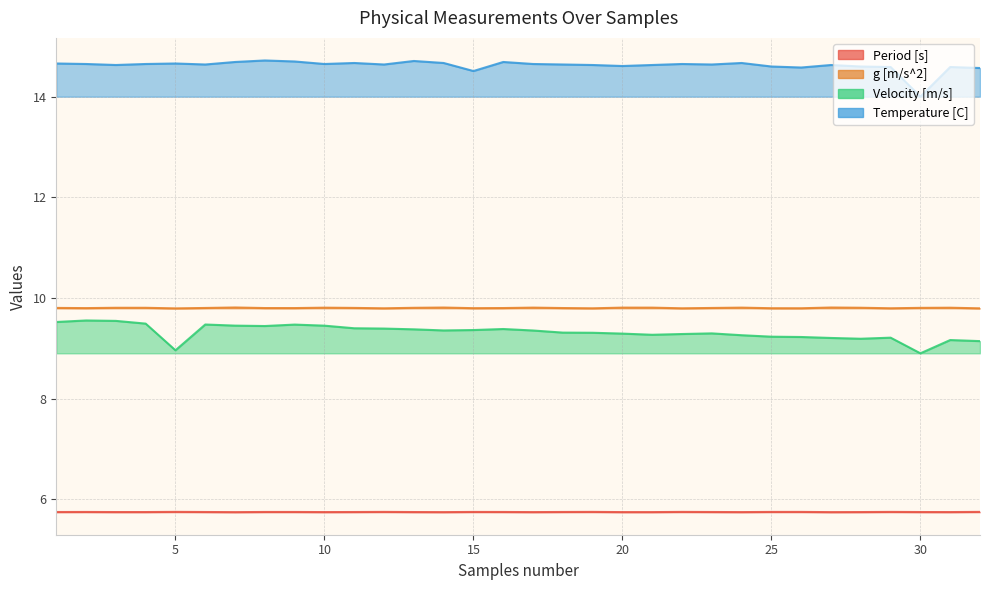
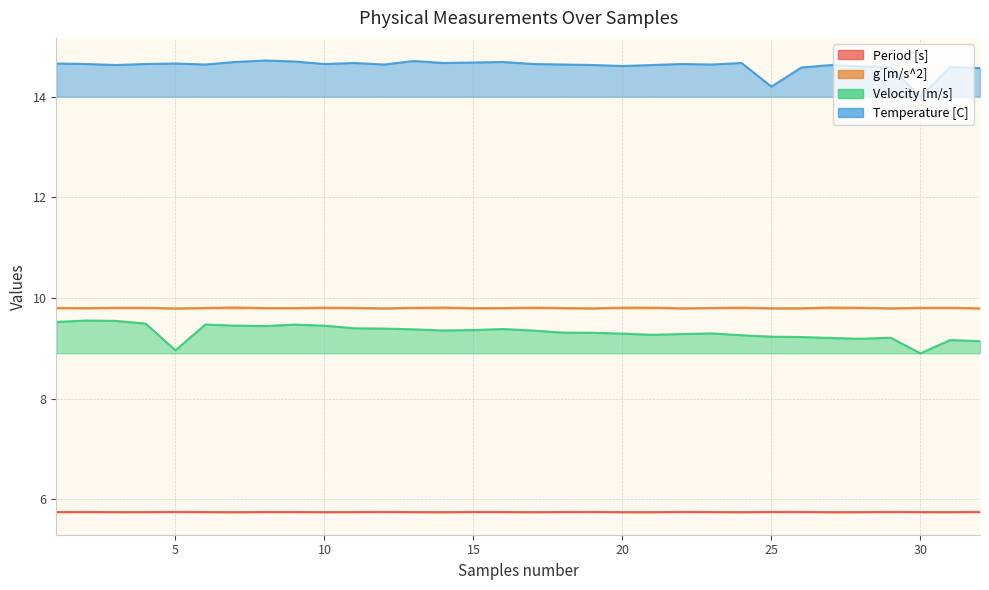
Temperature [C], 15: 14.5 -> 14.7
Temperature [C], 25: 14.6 -> 14.2
